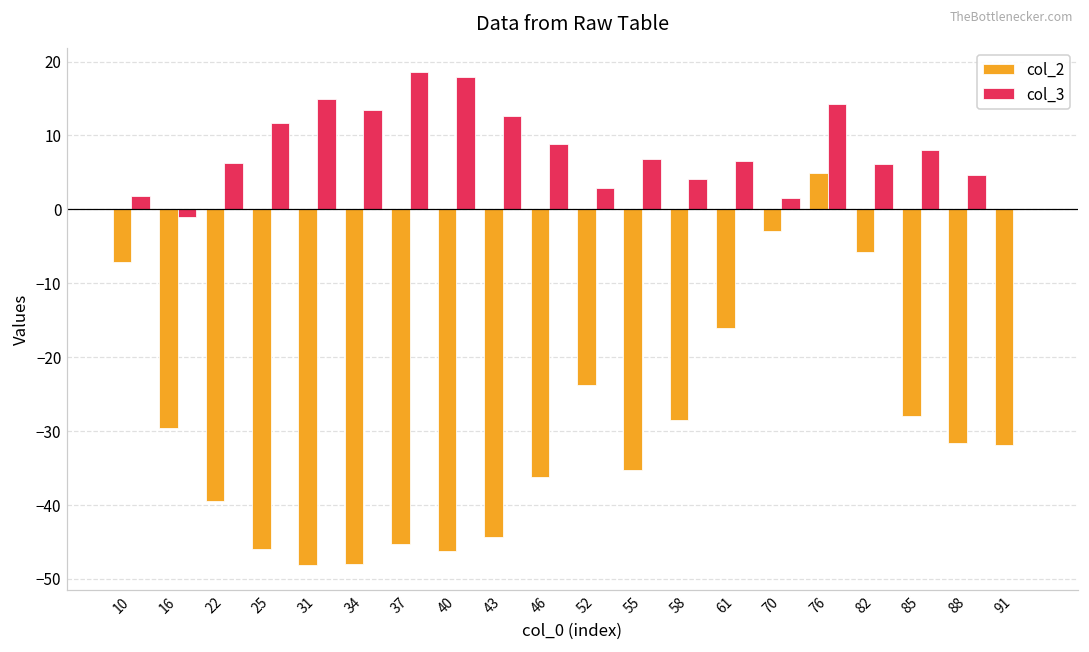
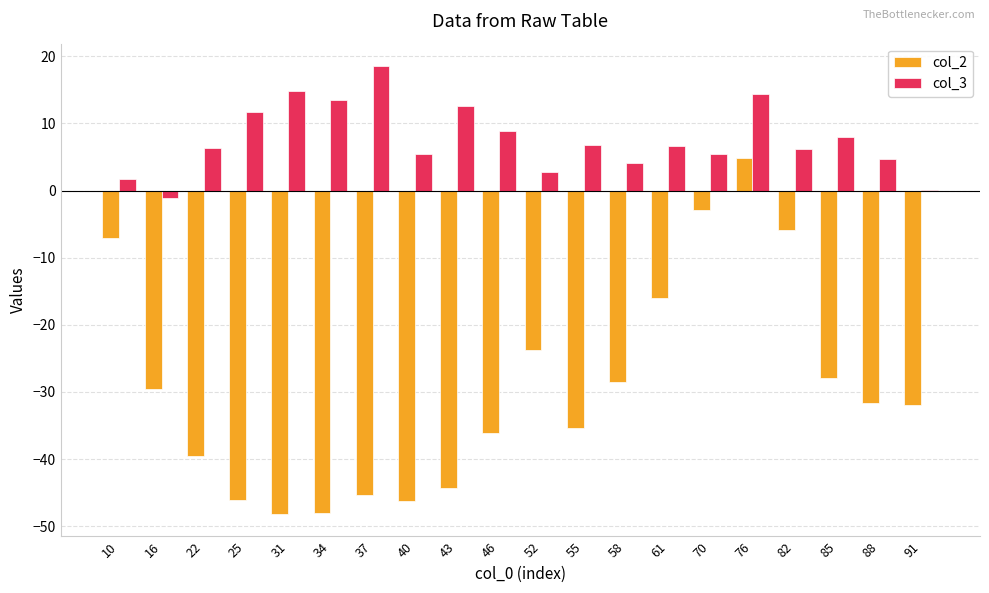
col_3, 40: 18 -> 5
col_3, 70: 2 -> 5
